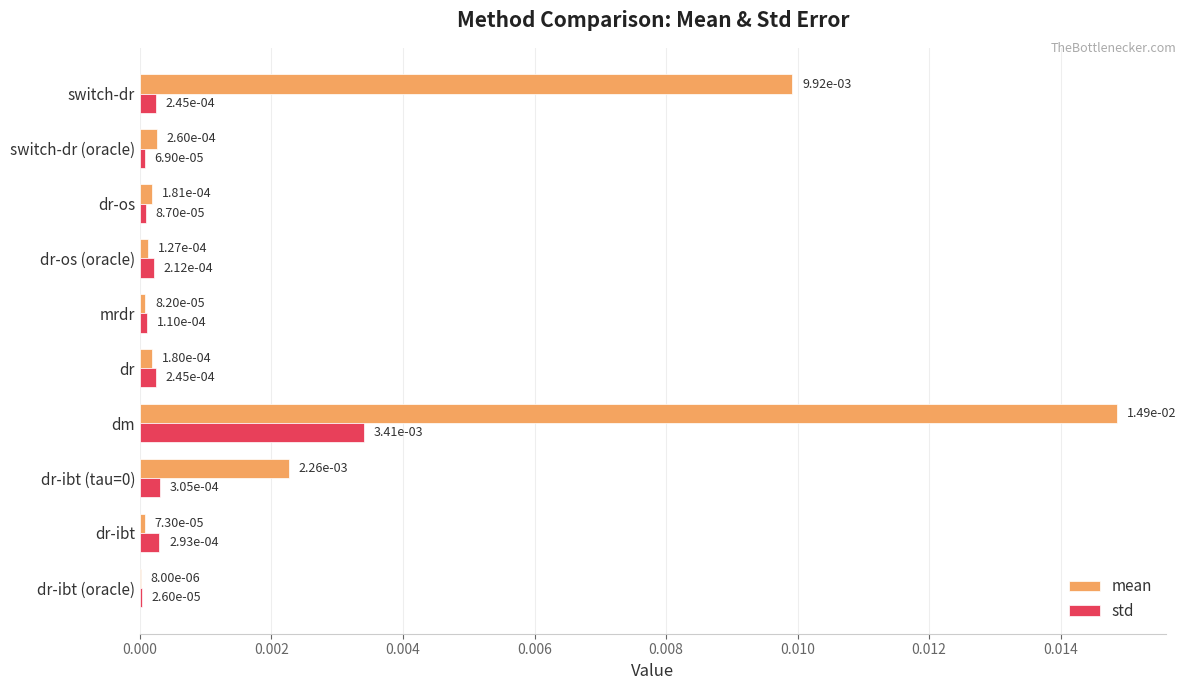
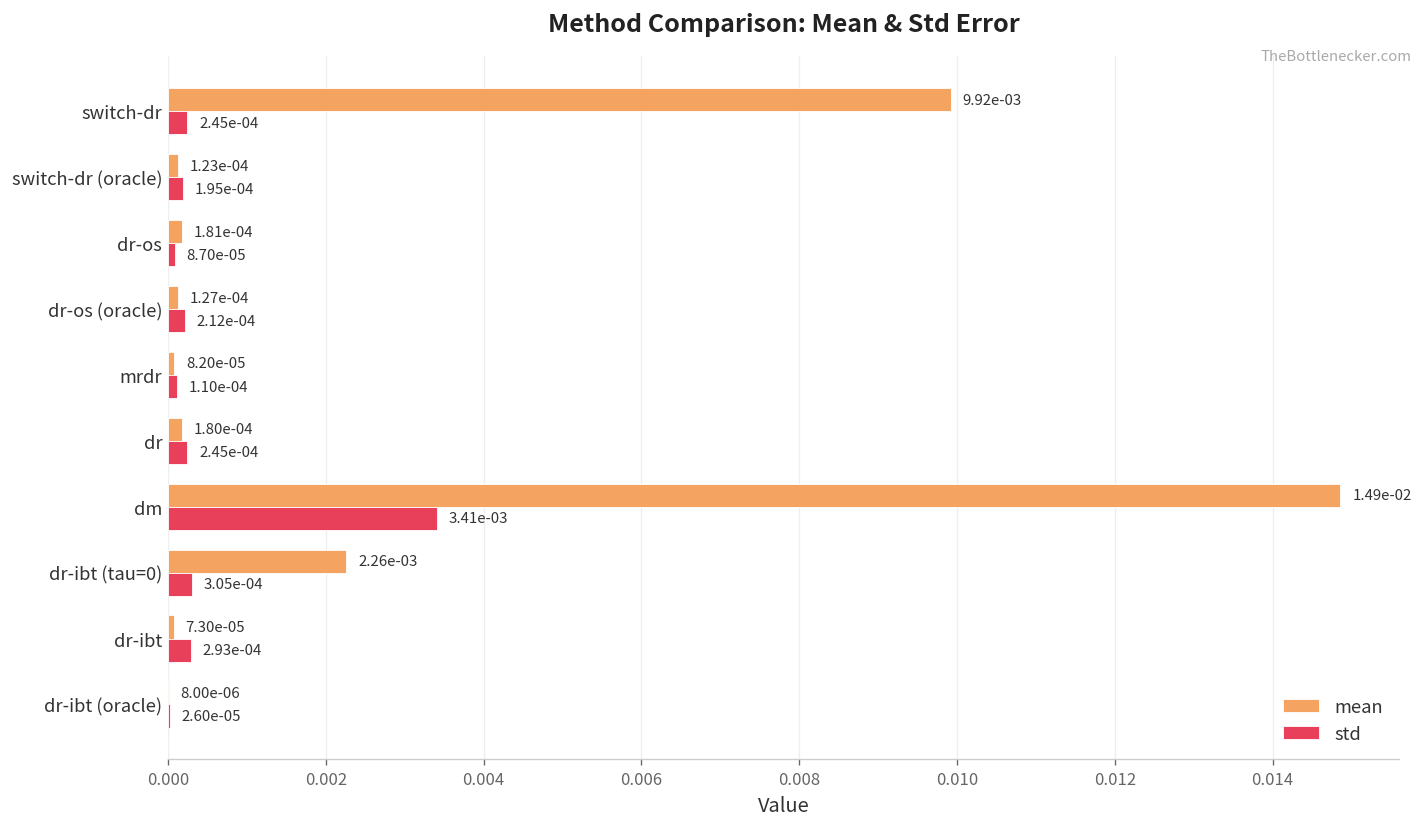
mean, switch-dr (oracle): 2.60e-04 -> 1.23e-04
std, switch-dr (oracle): 6.90e-05 -> 1.95e-04
